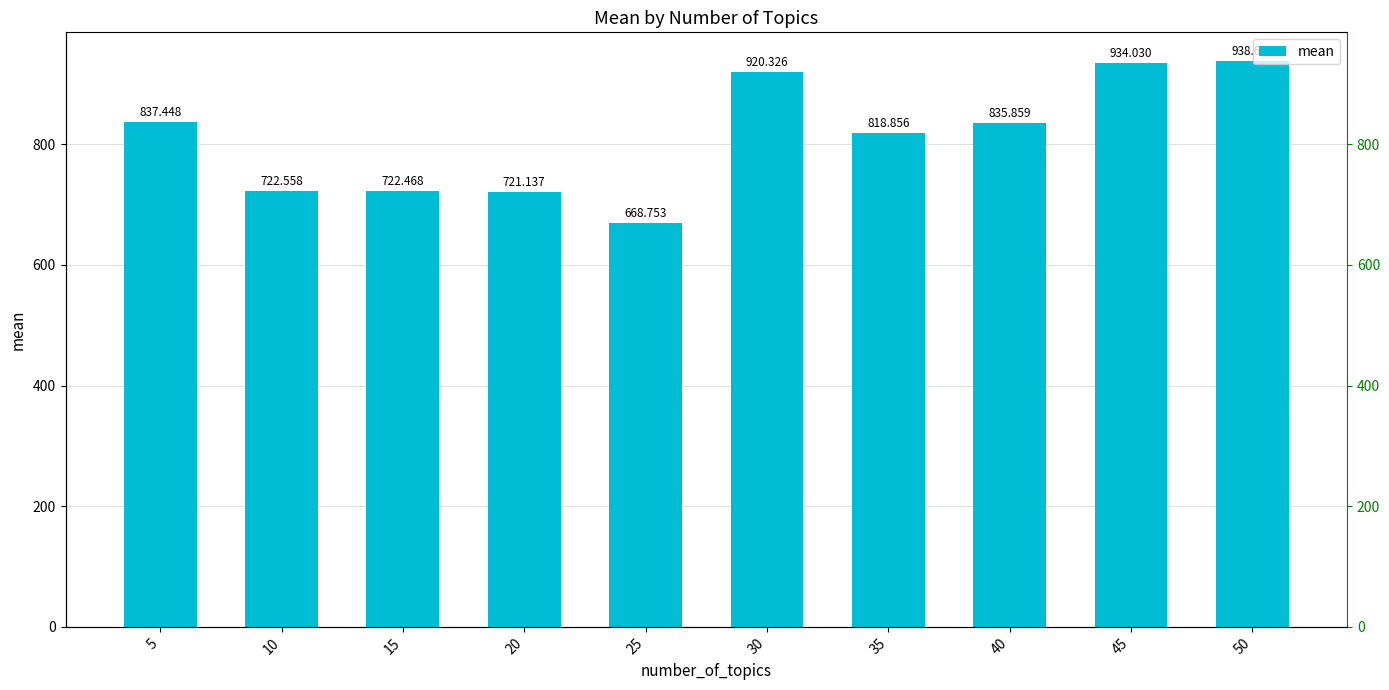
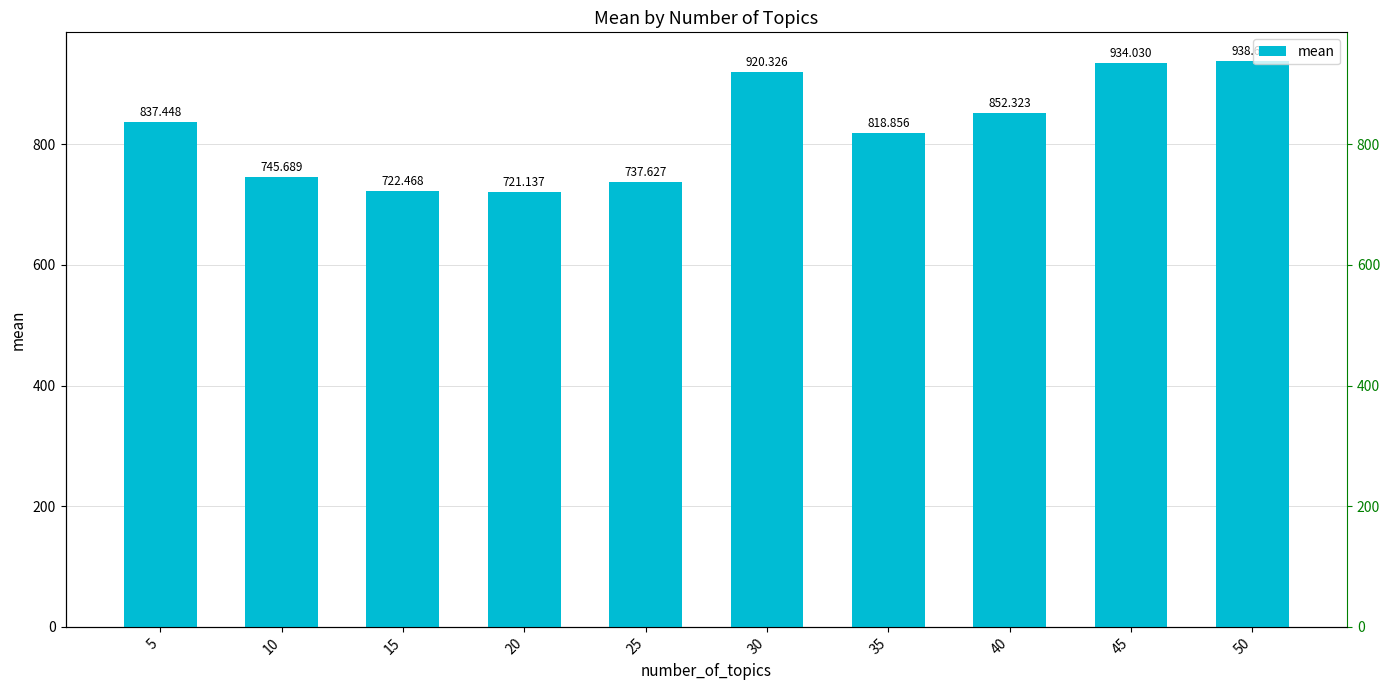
10: 722.558 -> 745.689
25: 668.753 -> 737.627
40: 835.859 -> 852.323
